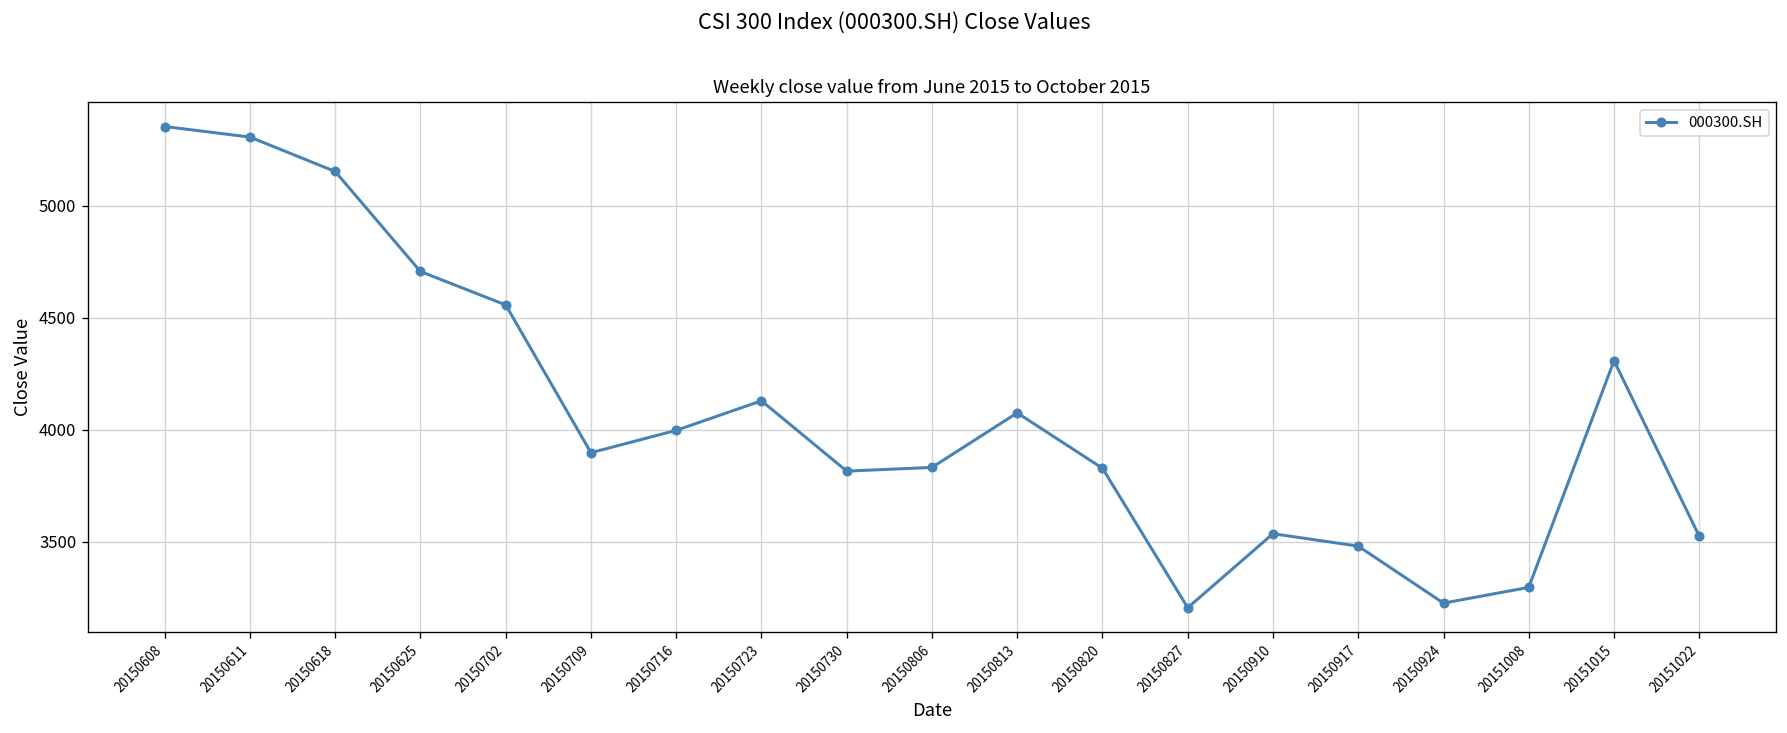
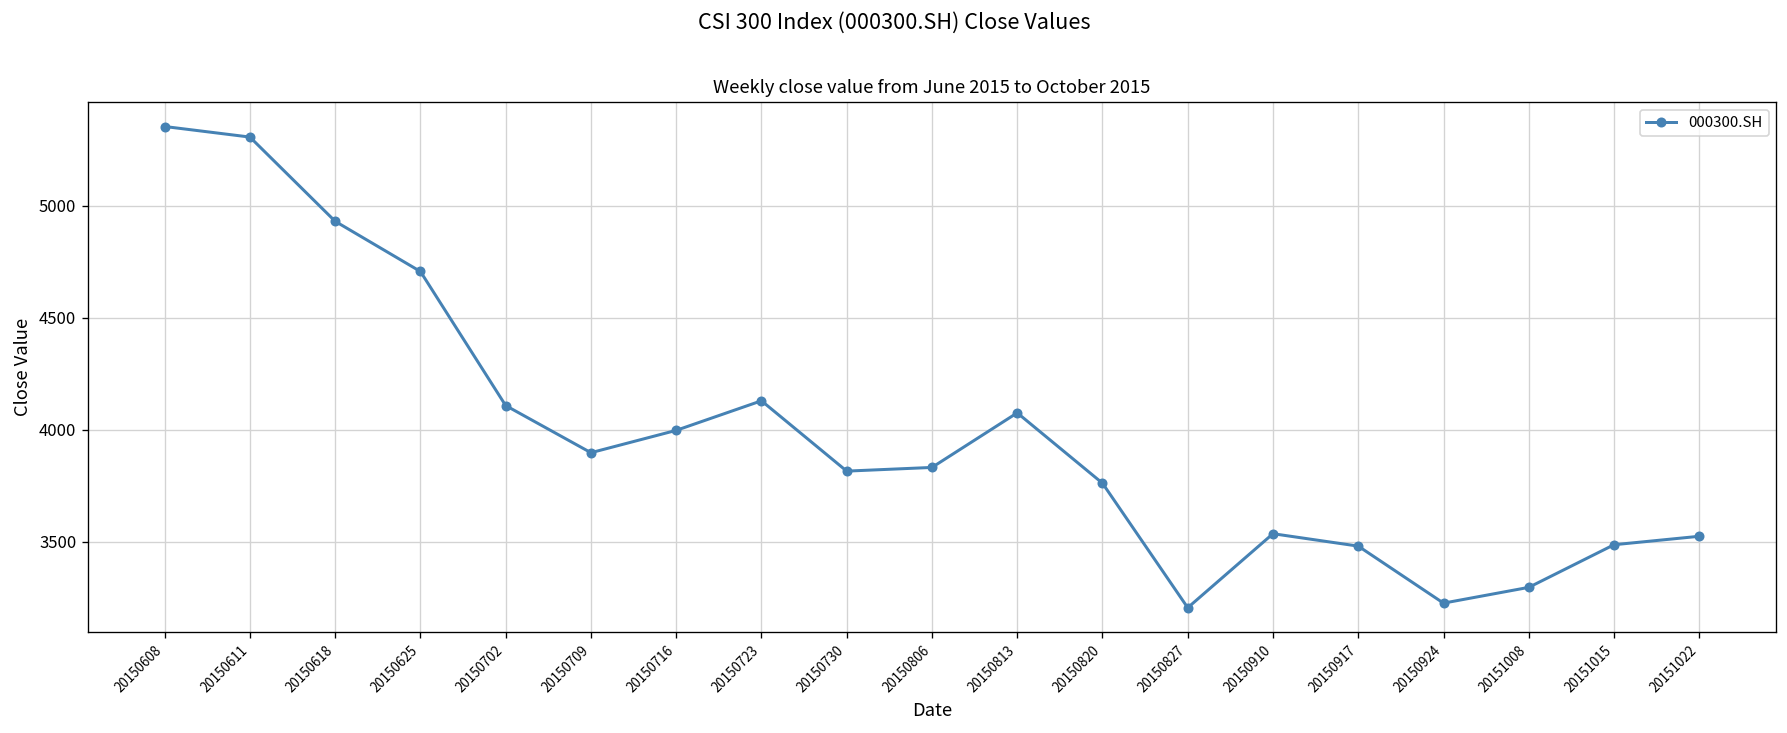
20150618: 5150 -> 4930
20150702: 4560 -> 4110
20150820: 3830 -> 3760
20151015: 4310 -> 3490
